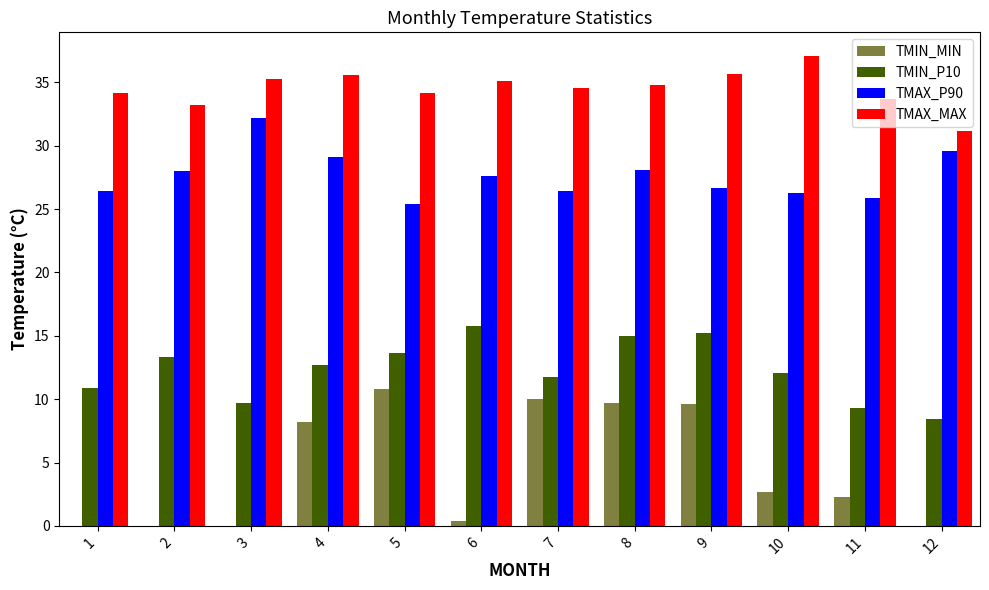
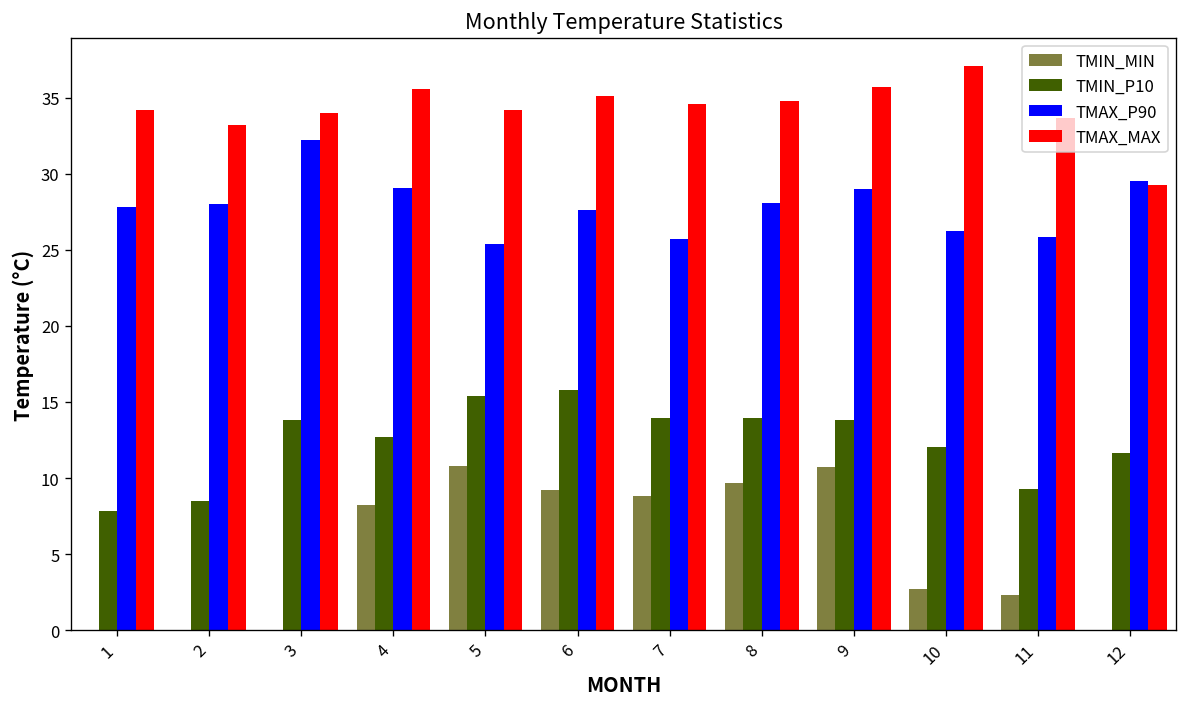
TMIN_P10, 1: 10.9 -> 7.8
TMAX_P90, 1: 26.4 -> 27.8
TMIN_P10, 2: 13.4 -> 8.5
TMIN_P10, 3: 9.7 -> 13.8
TMAX_MAX, 3: 35.3 -> 34.0
TMIN_P10, 5: 13.6 -> 15.4
TMIN_MIN, 6: 0.4 -> 9.2
TMIN_MIN, 7: 10.0 -> 8.8
TMIN_P10, 7: 11.7 -> 14.0
TMAX_P90, 7: 26.4 -> 25.7
TMIN_P10, 8: 15.0 -> 13.9
TMIN_MIN, 9: 9.6 -> 10.7
TMIN_P10, 9: 15.2 -> 13.8
TMAX_P90, 9: 26.7 -> 29.0
TMIN_P10, 12: 8.5 -> 11.7
TMAX_MAX, 12: 31.2 -> 29.3
